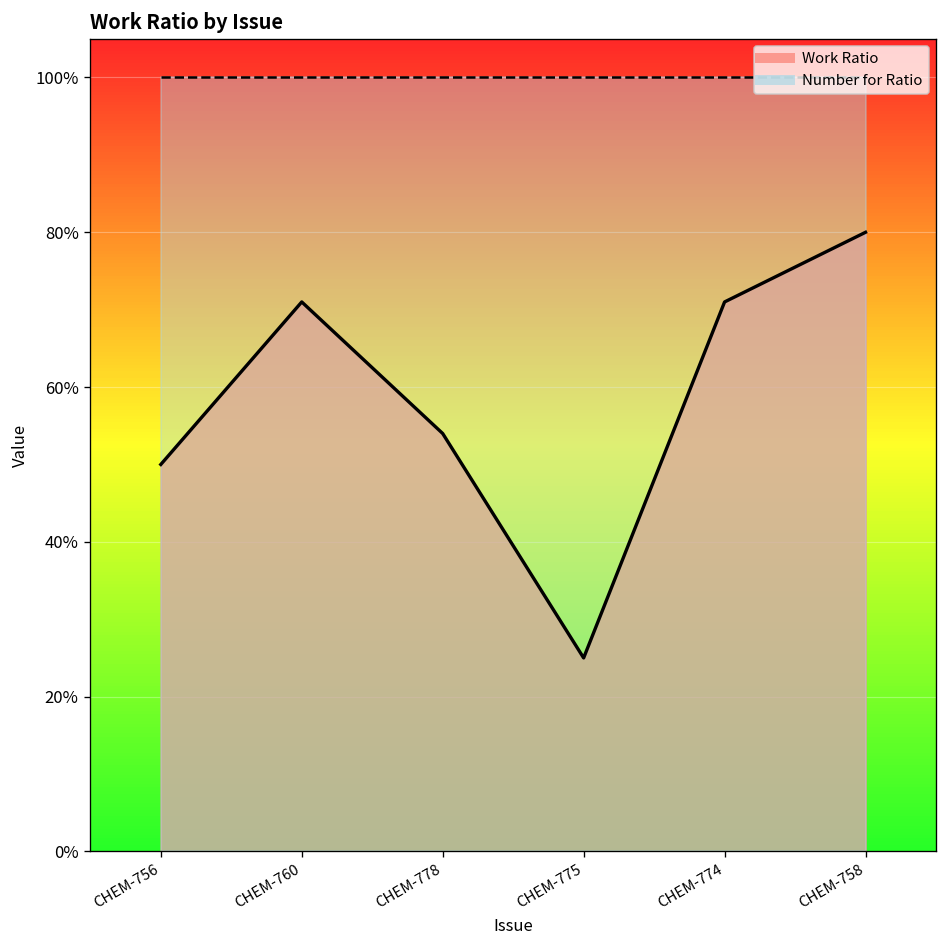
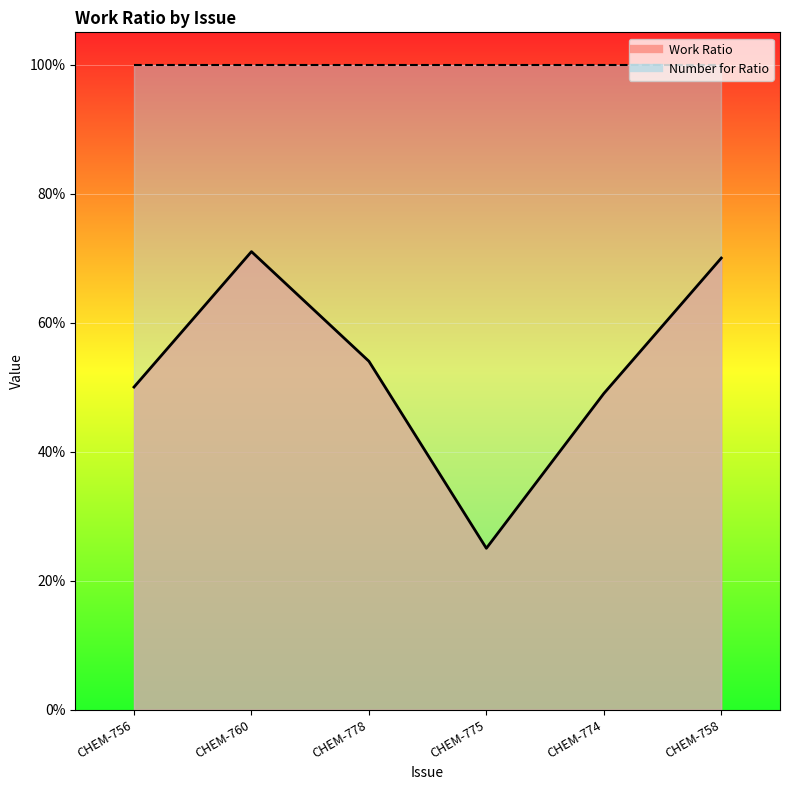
Work Ratio, CHEM-774: 71% -> 49%
Work Ratio, CHEM-758: 80% -> 70%
